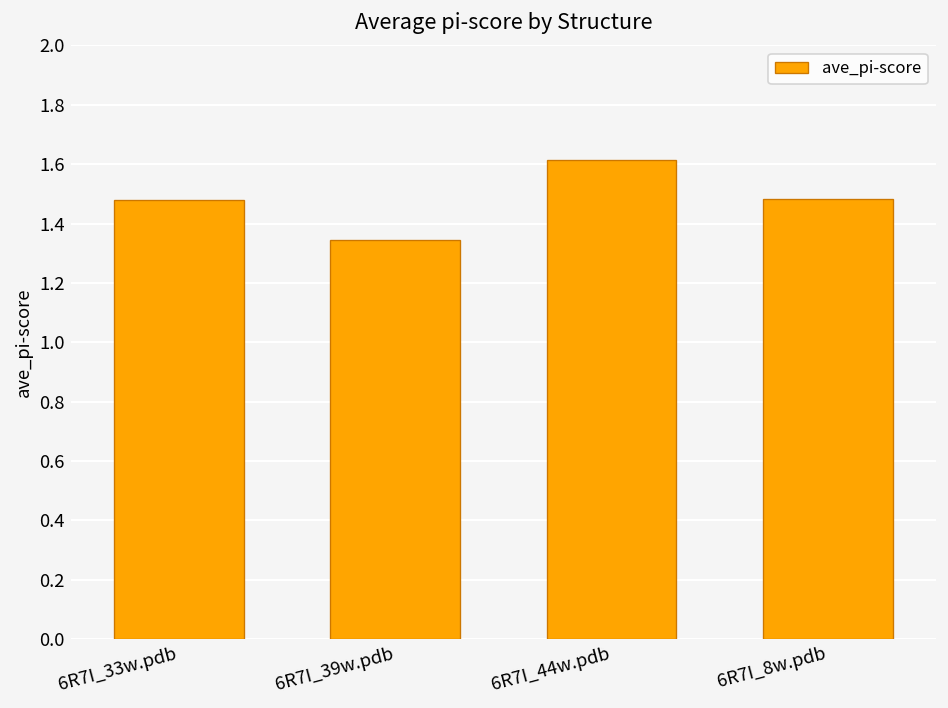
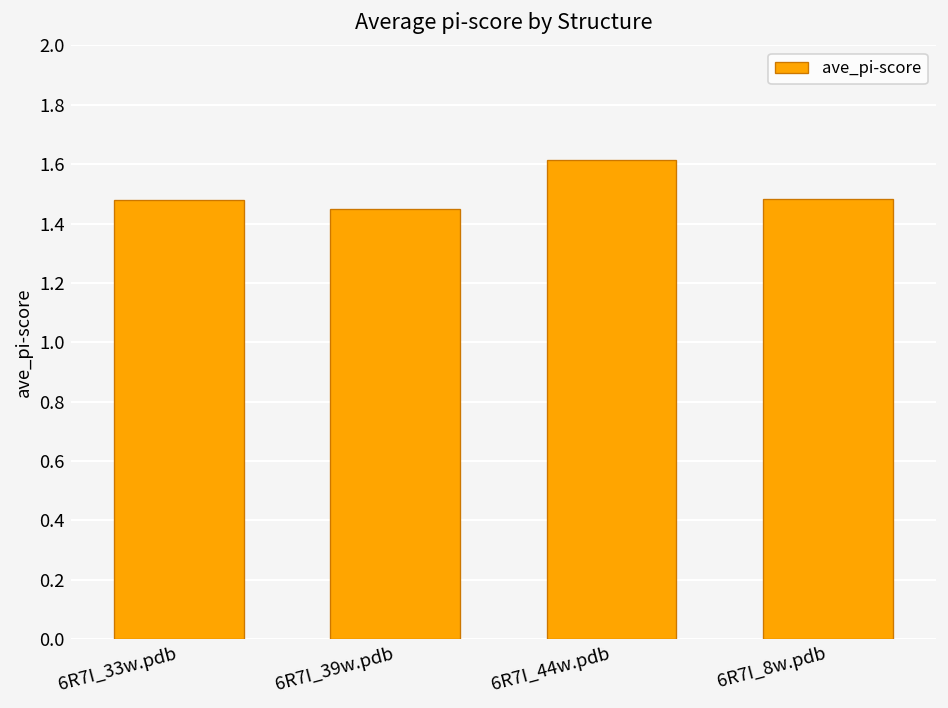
6R7I_39w.pdb: 1.34 -> 1.45
